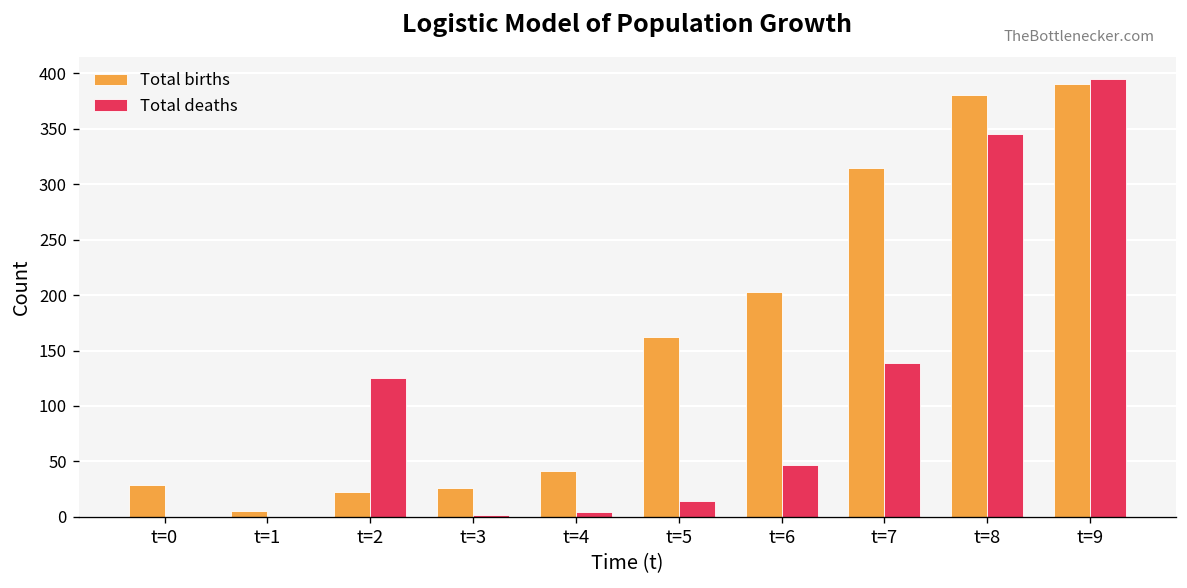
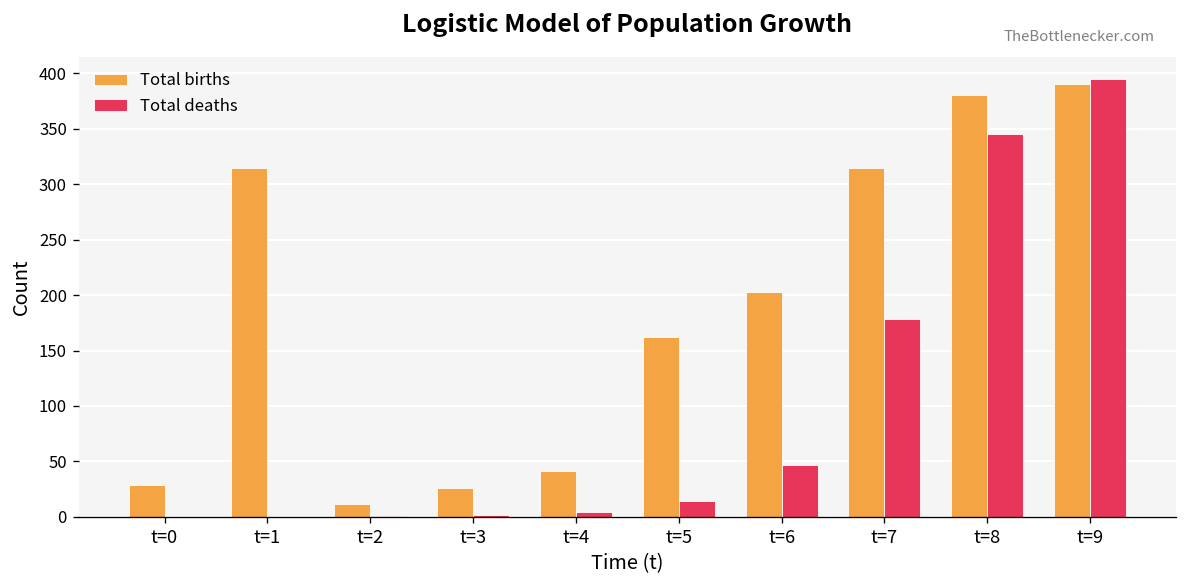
Total births, t=1: 10 -> 310
Total births, t=2: 20 -> 10
Total deaths, t=2: 130 -> 0
Total deaths, t=7: 140 -> 180
